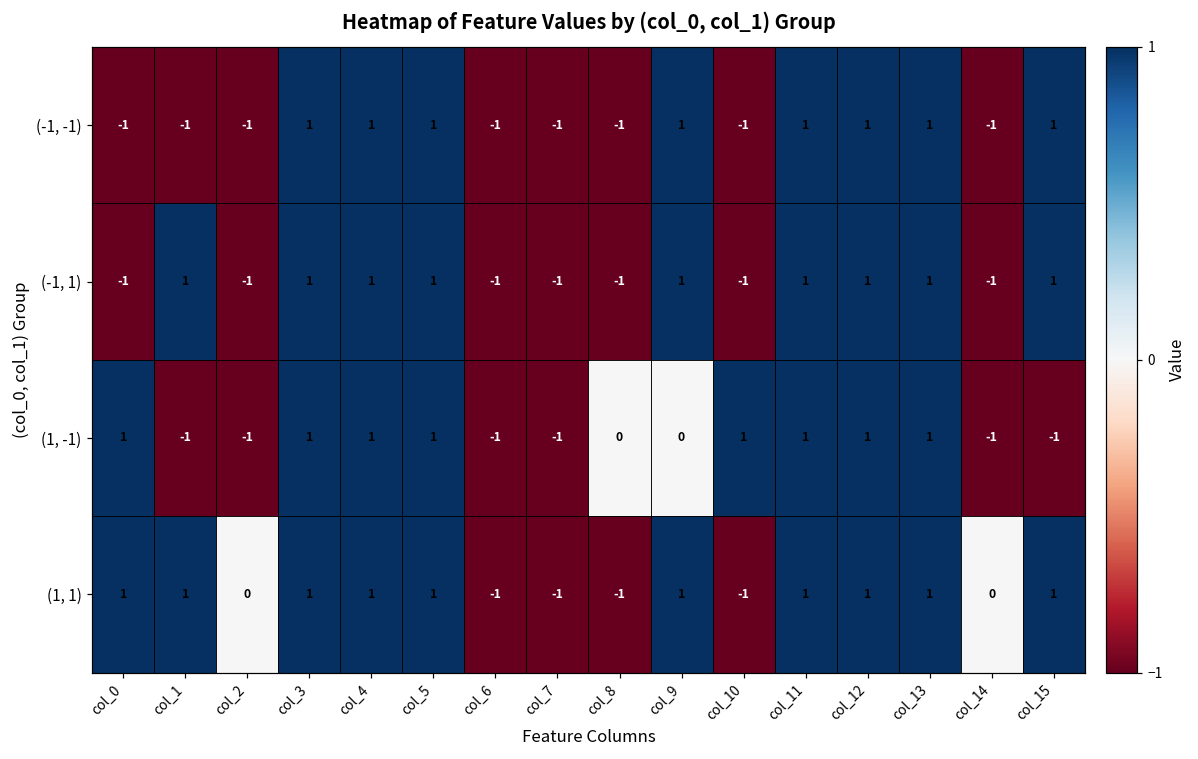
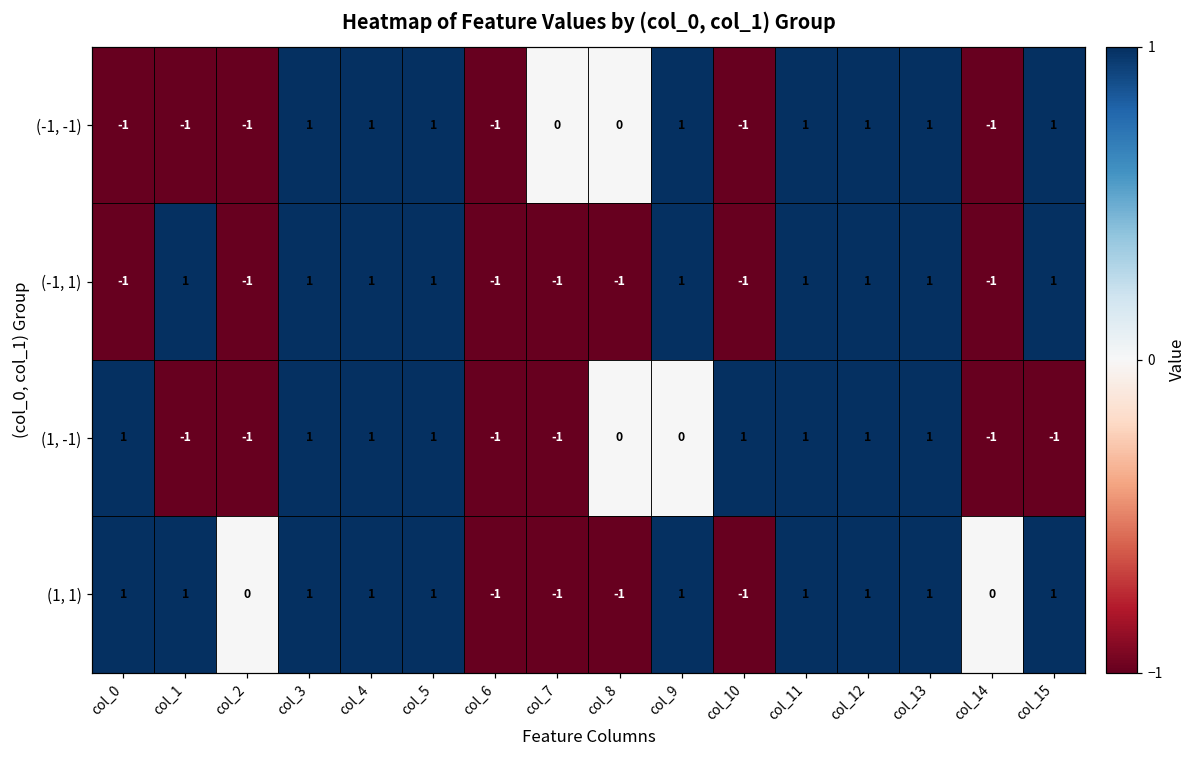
(-1, -1), col_7: -1 -> 0
(-1, -1), col_8: -1 -> 0
